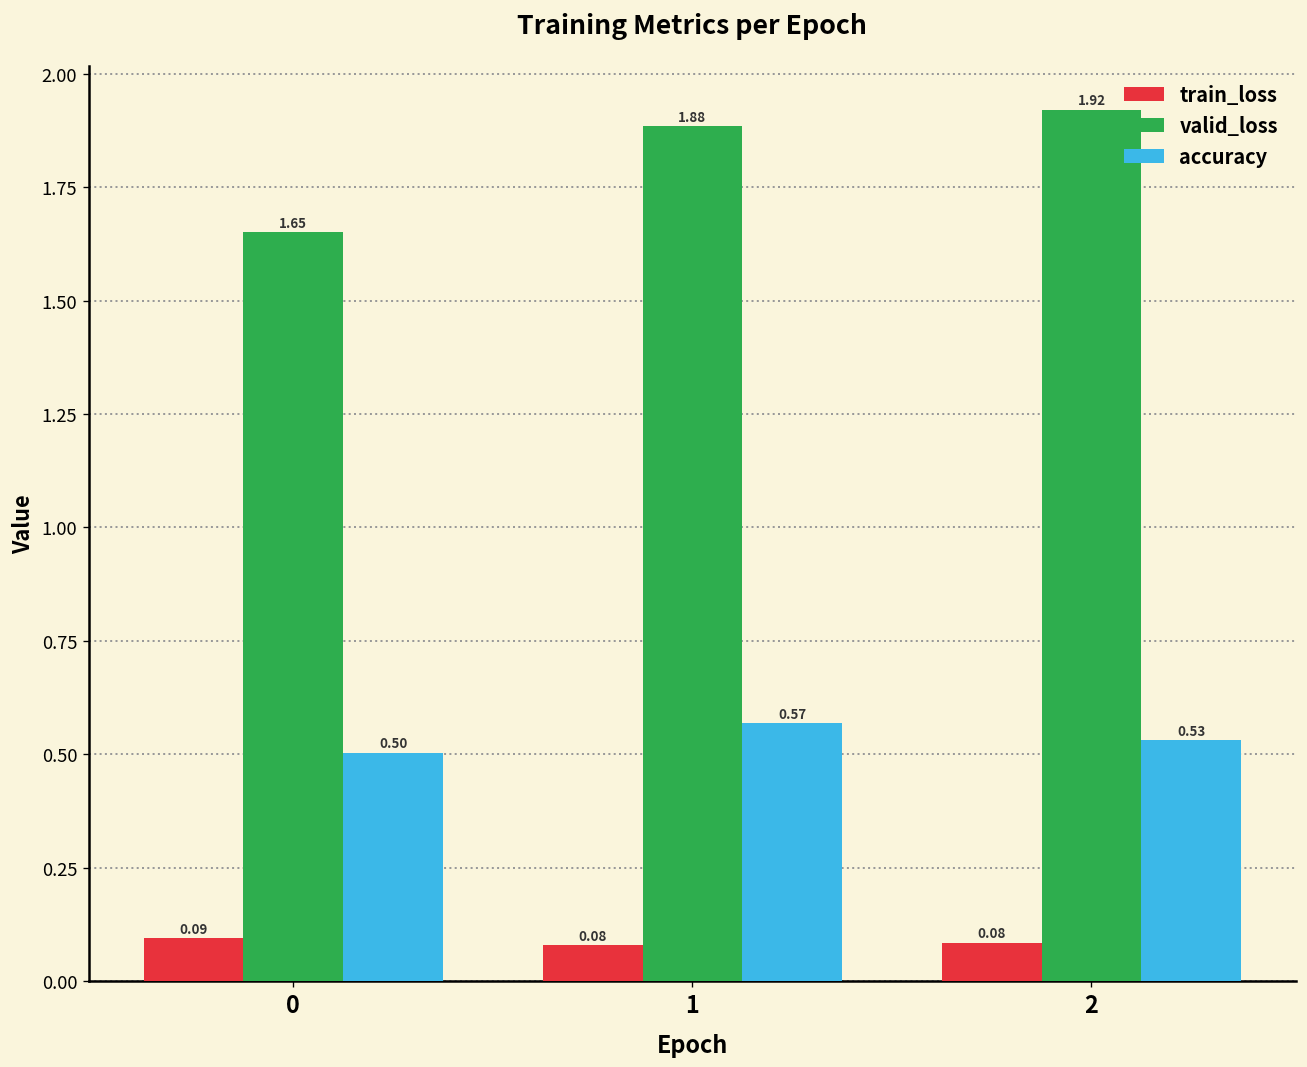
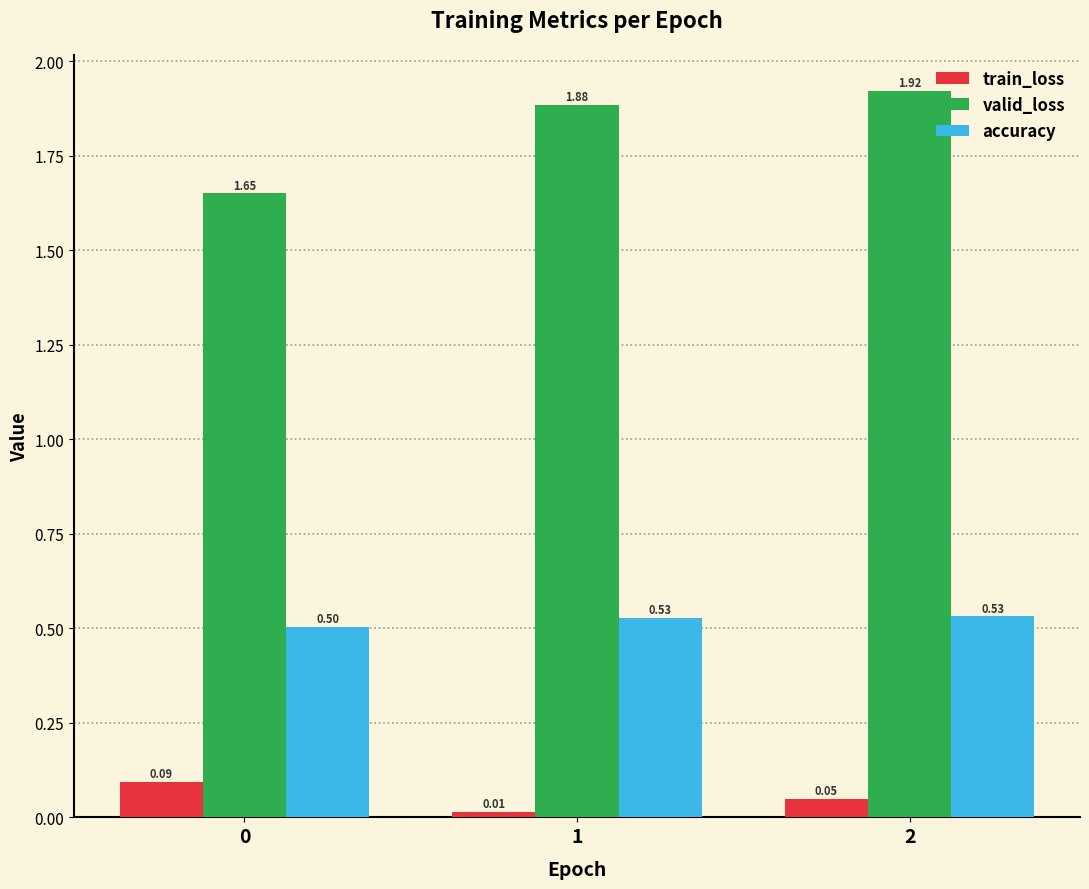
train_loss, 1: 0.08 -> 0.01
accuracy, 1: 0.57 -> 0.53
train_loss, 2: 0.08 -> 0.05
